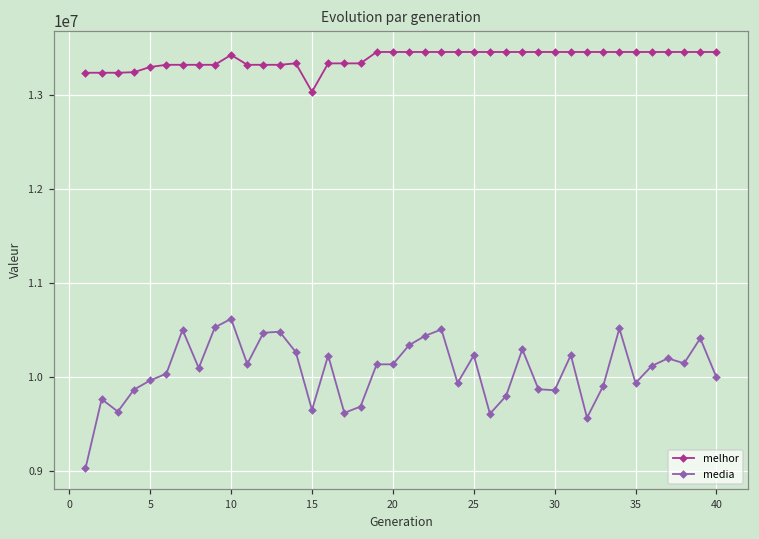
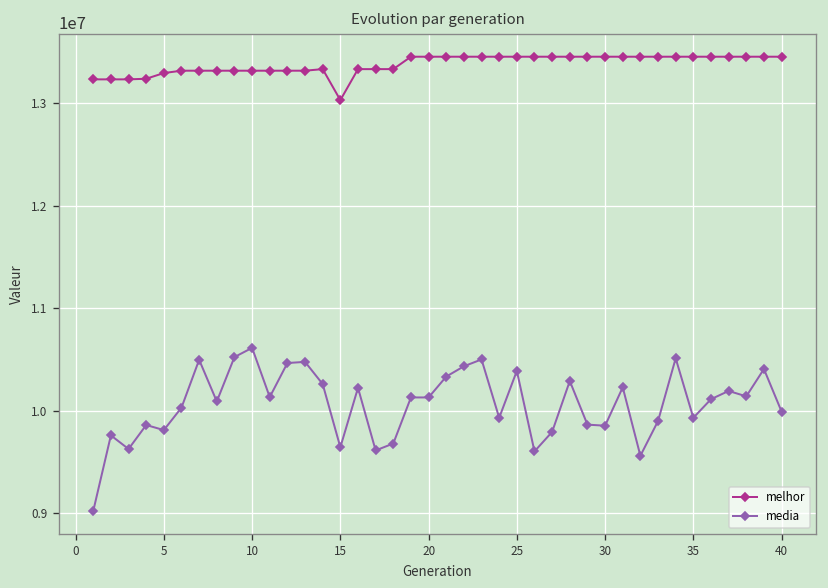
media, 5: 10000000 -> 9800000
melhor, 10: 13400000 -> 13300000
media, 25: 10200000 -> 10400000
